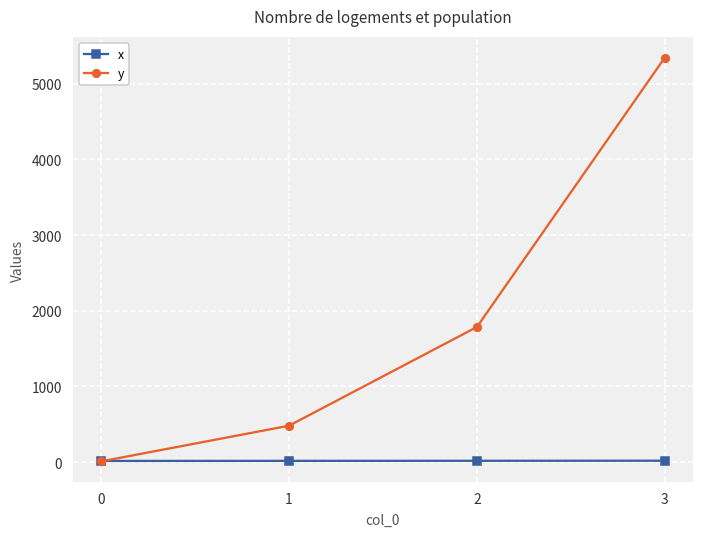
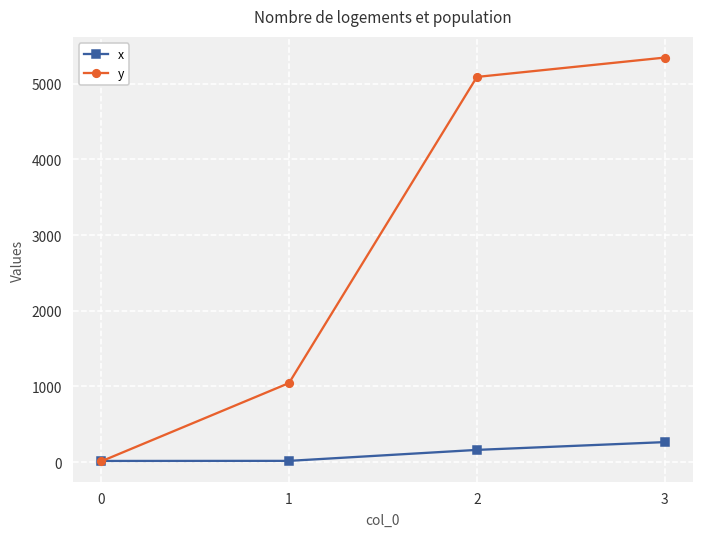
y, 1: 500 -> 1000
x, 2: 0 -> 200
y, 2: 1800 -> 5100
x, 3: 0 -> 300
